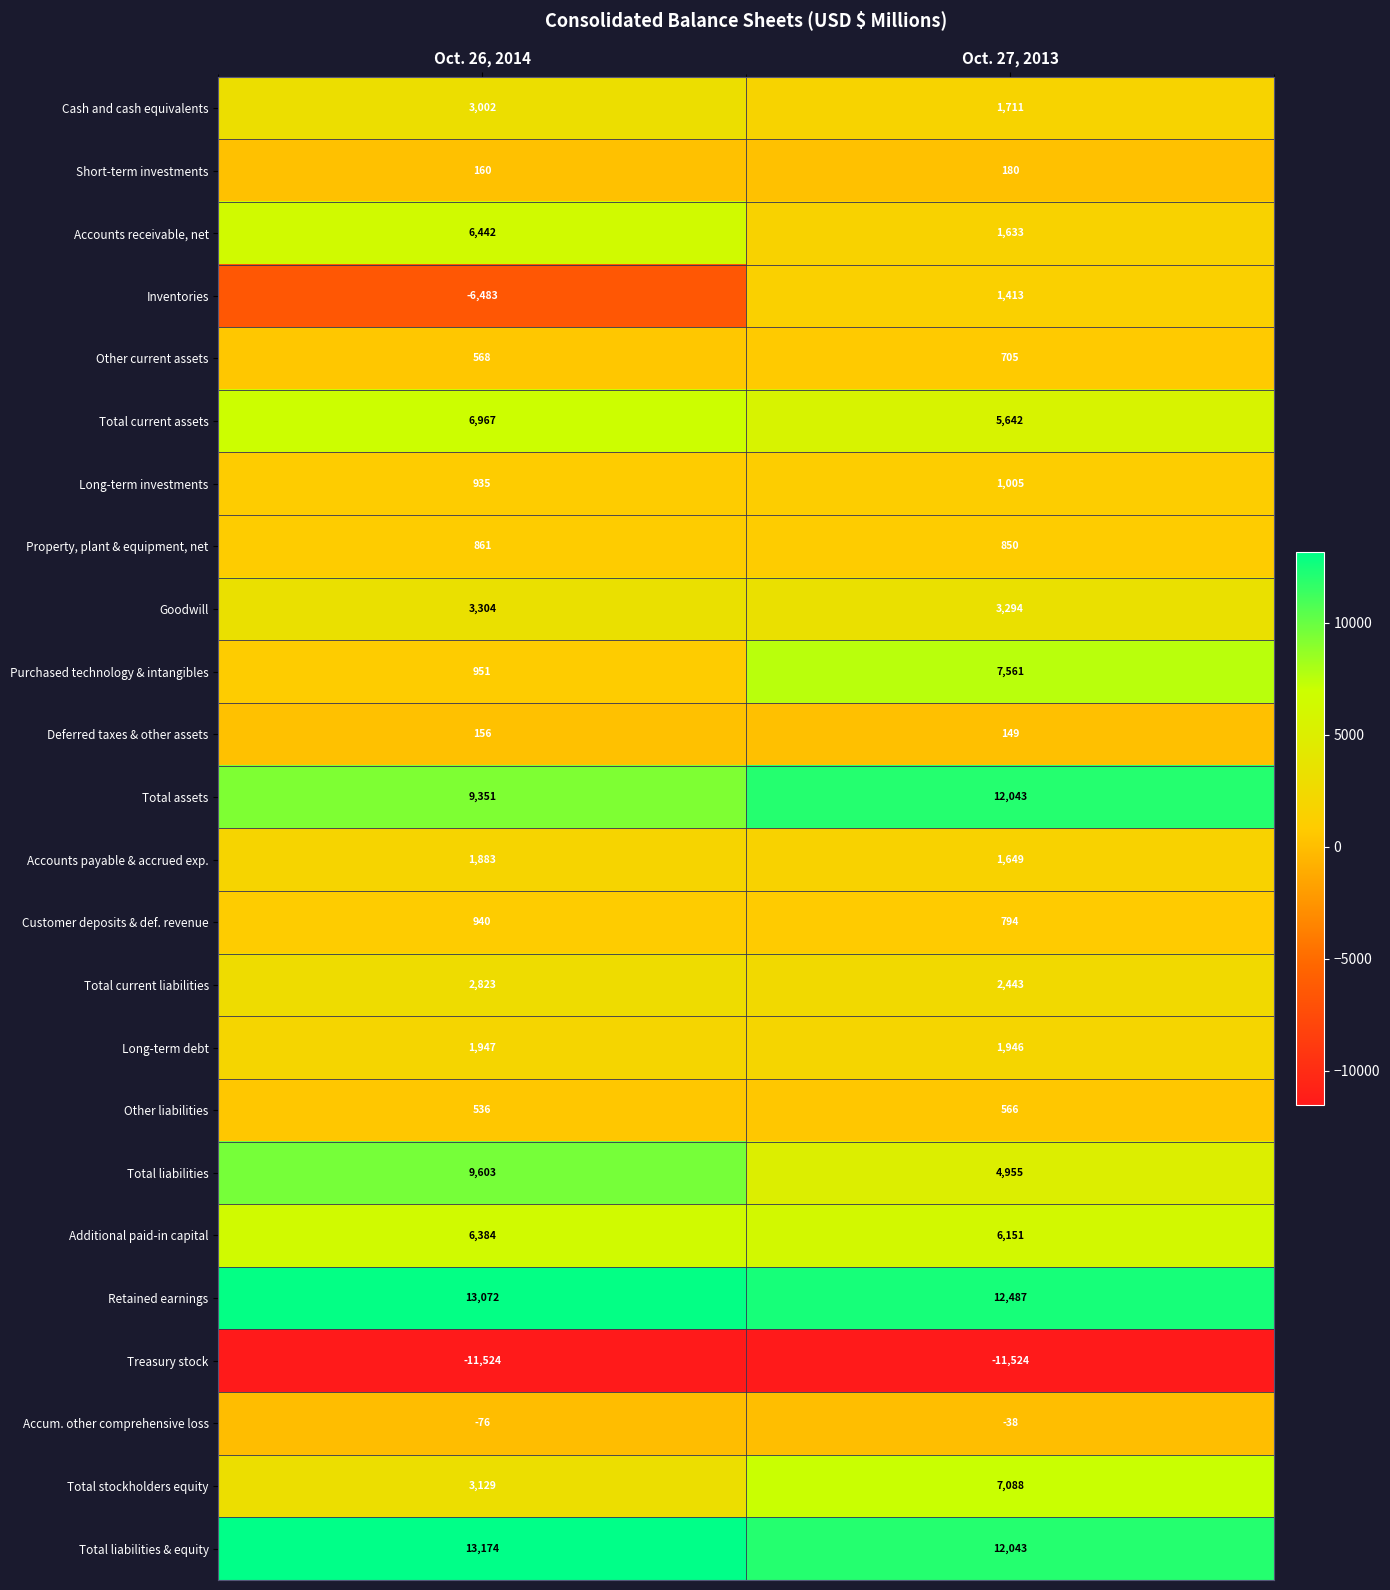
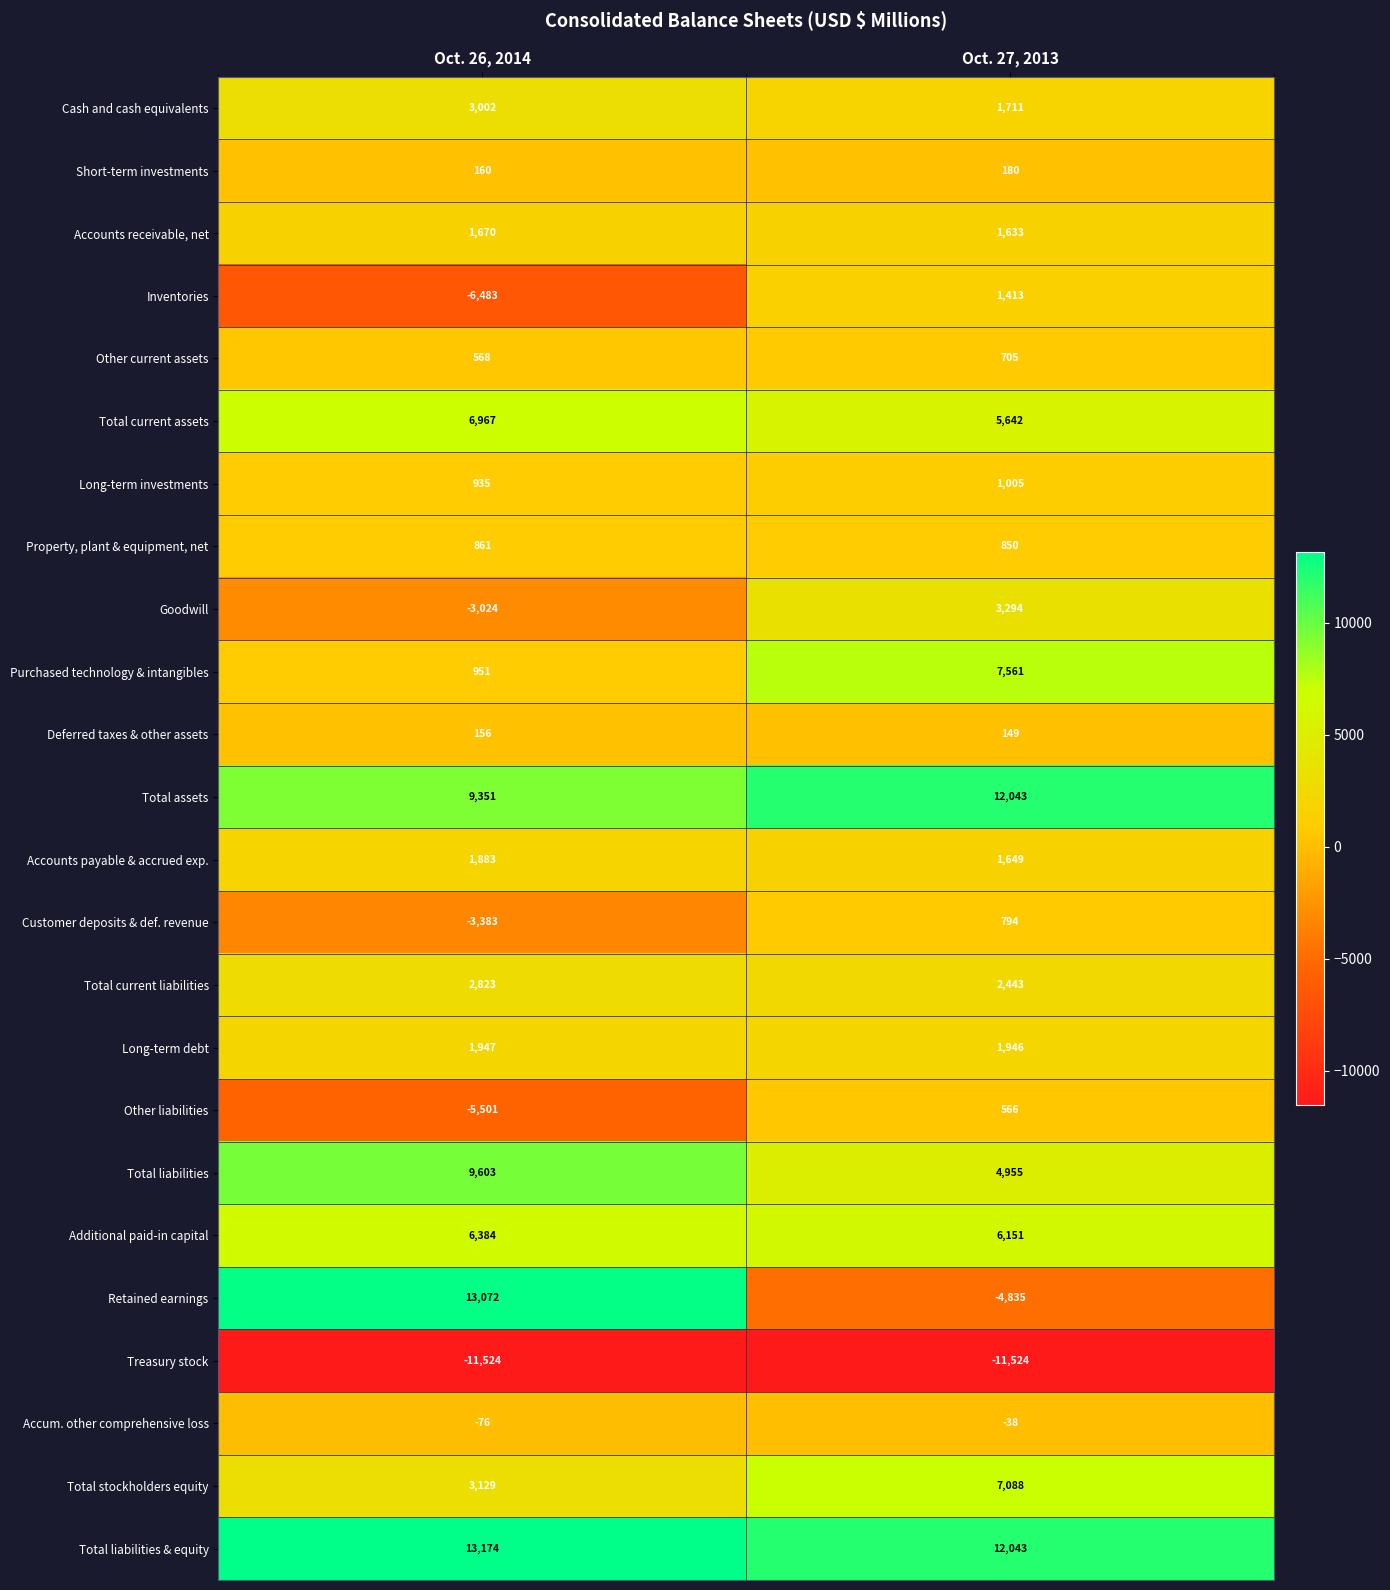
Accounts receivable, net, Oct. 26, 2014: 6,442 -> 1,670
Goodwill, Oct. 26, 2014: 3,304 -> -3,024
Customer deposits & def. revenue, Oct. 26, 2014: 940 -> -3,383
Other liabilities, Oct. 26, 2014: 536 -> -5,501
Retained earnings, Oct. 27, 2013: 12,487 -> -4,835
